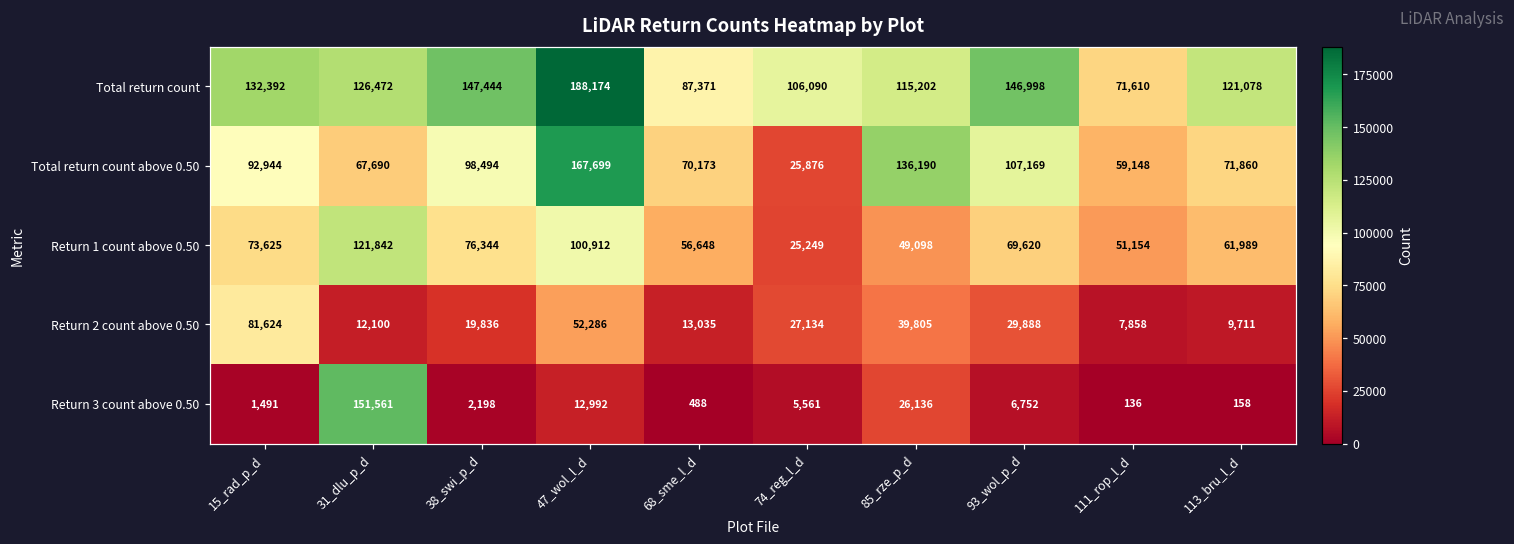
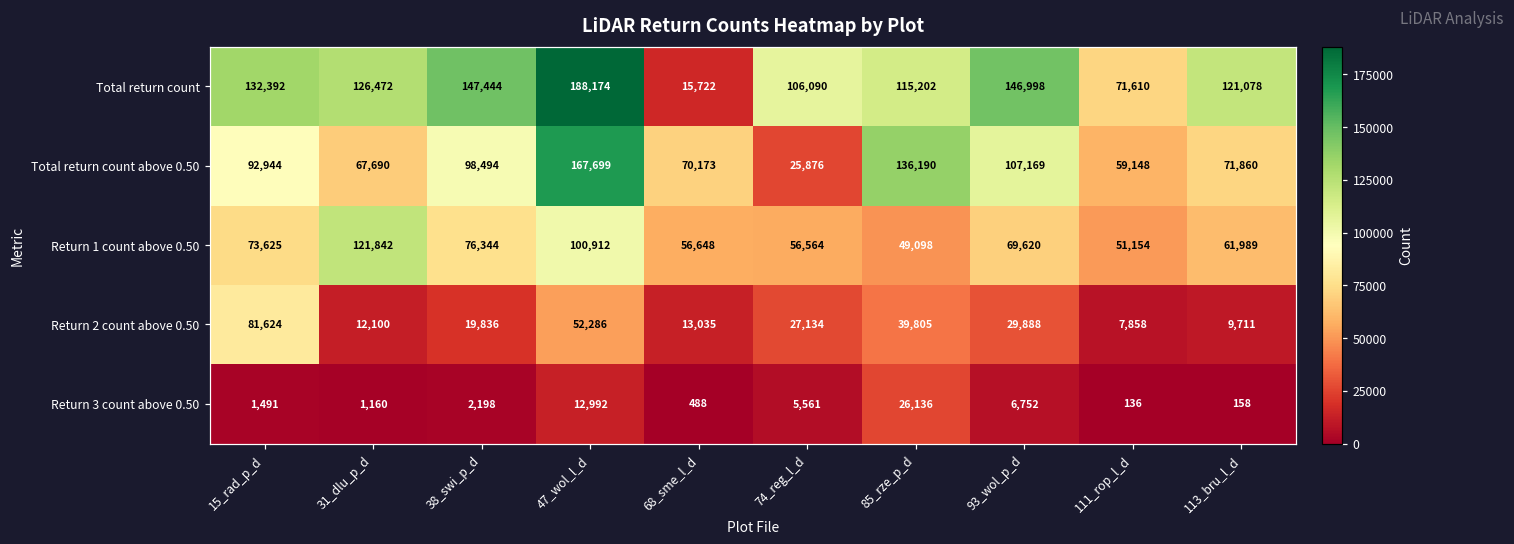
Total return count, 68_sme_l_d: 87,371 -> 15,722
Return 1 count above 0.50, 74_reg_l_d: 25,249 -> 56,564
Return 3 count above 0.50, 31_dlu_p_d: 151,561 -> 1,160
